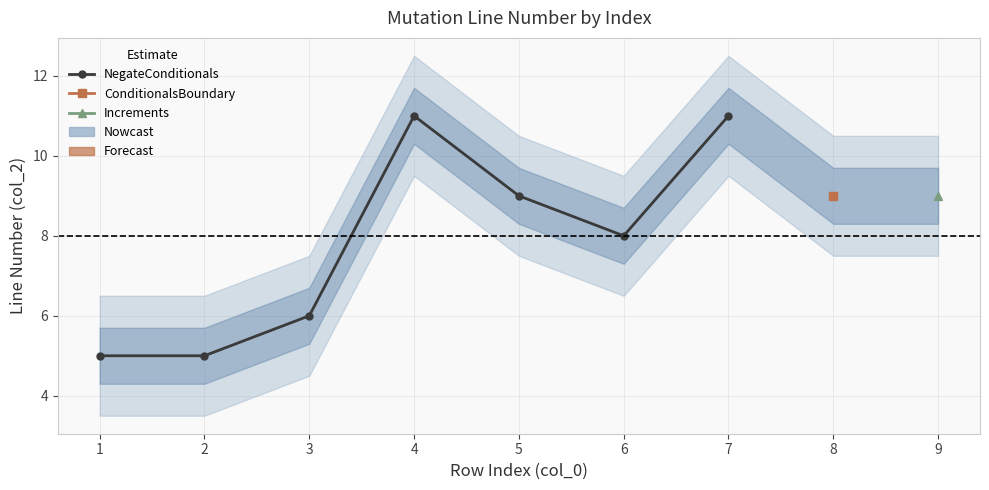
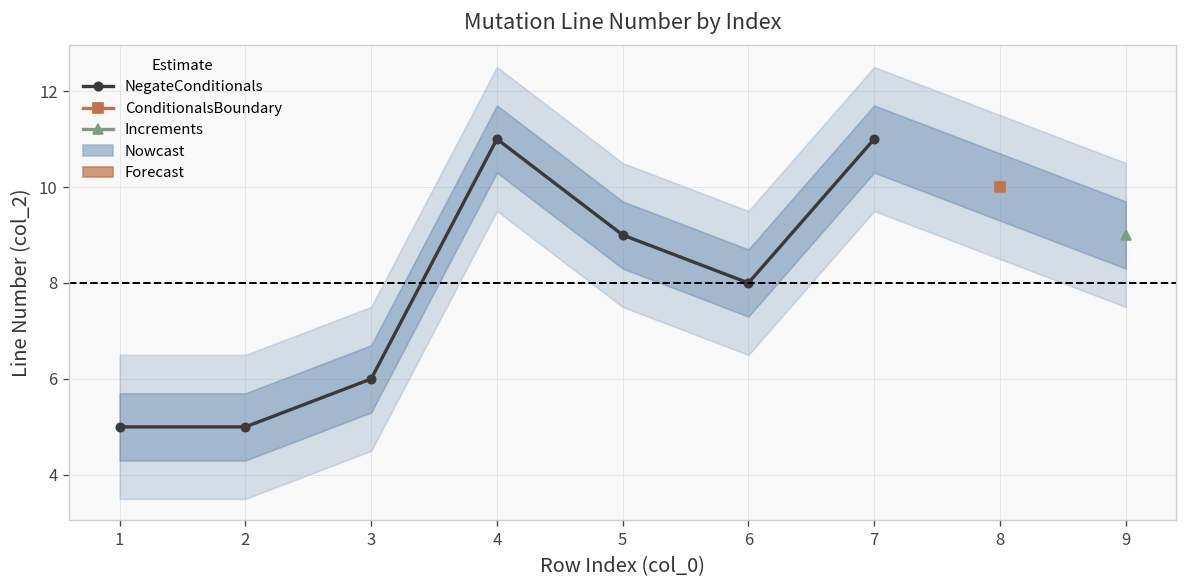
ConditionalsBoundary, 8: 9 -> 10
